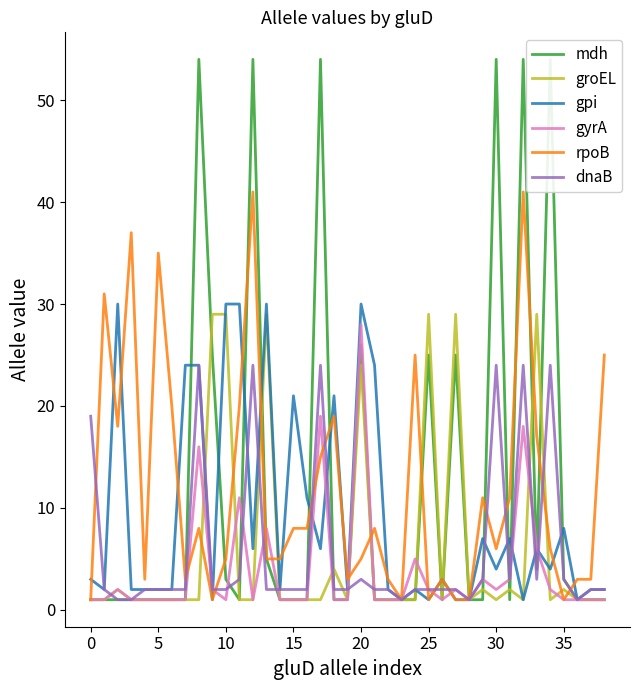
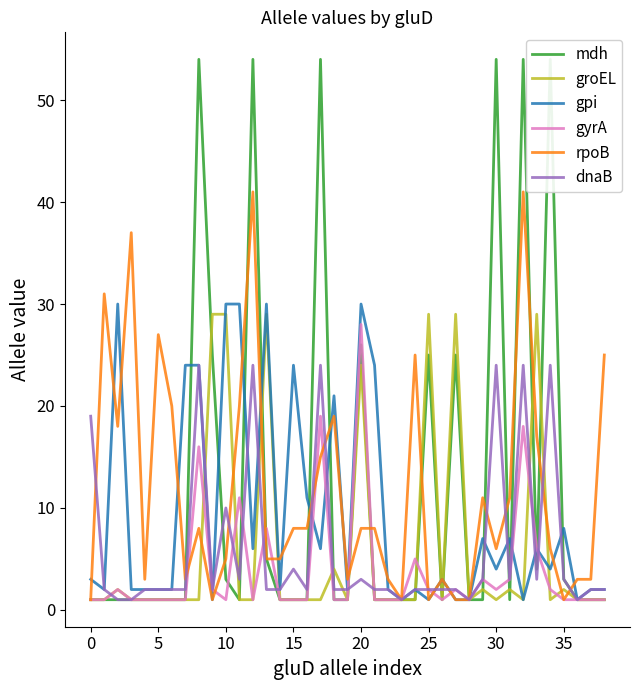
rpoB, 5: 35 -> 27
dnaB, 10: 2 -> 10
gpi, 15: 21 -> 24
dnaB, 15: 2 -> 4
rpoB, 20: 5 -> 8
